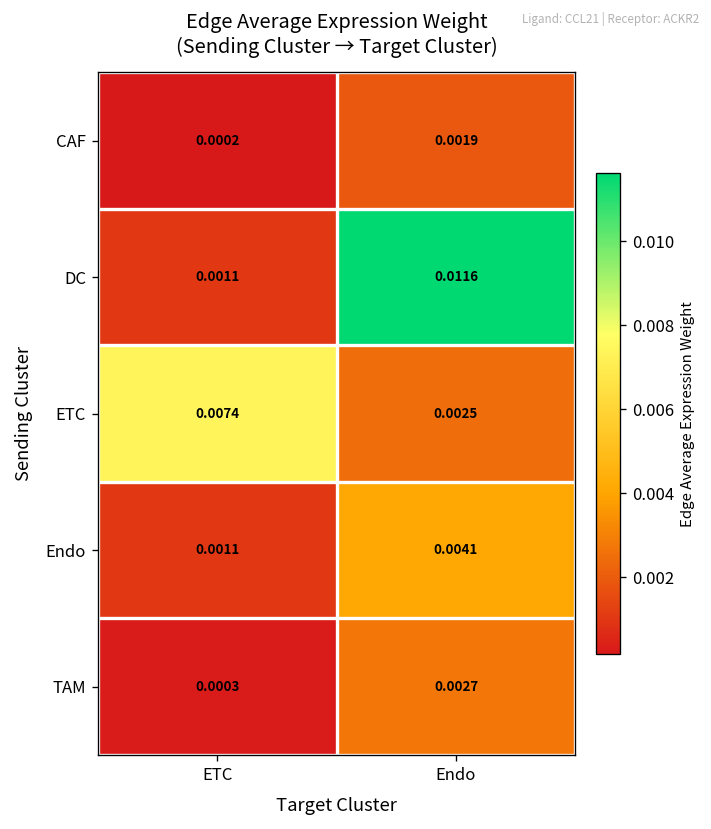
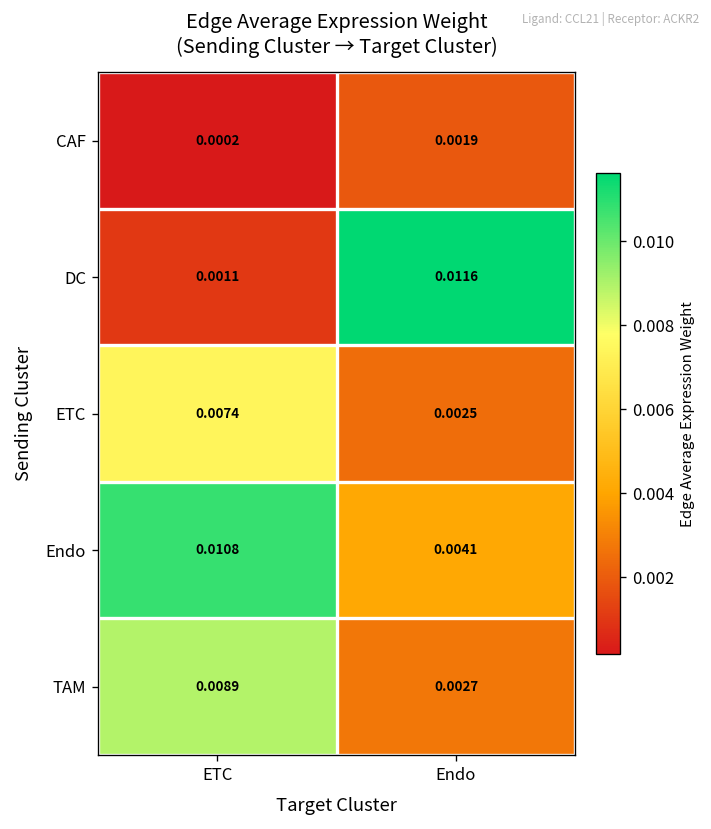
Endo, ETC: 0.0011 -> 0.0108
TAM, ETC: 0.0003 -> 0.0089
